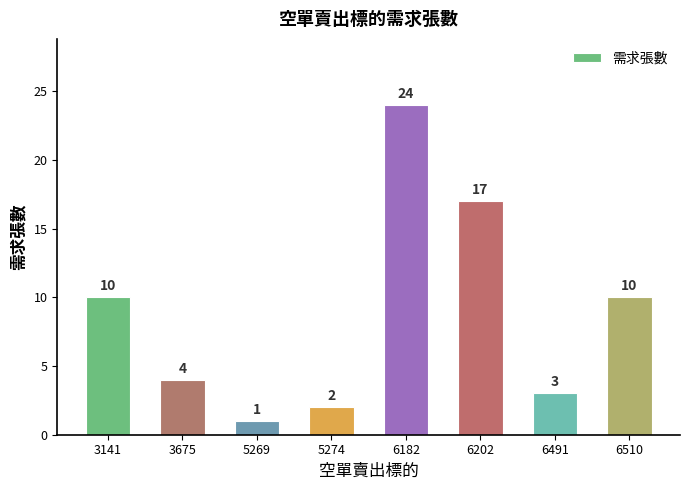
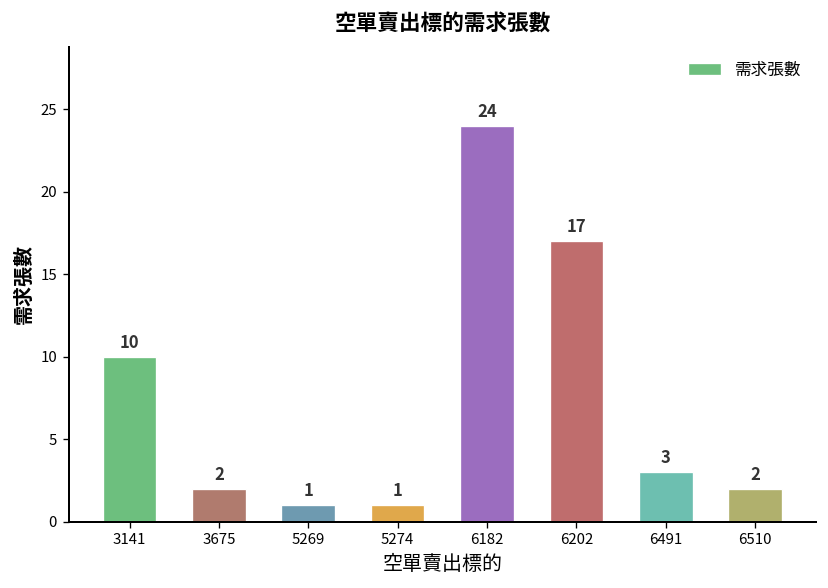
3675: 4 -> 2
5274: 2 -> 1
6510: 10 -> 2
